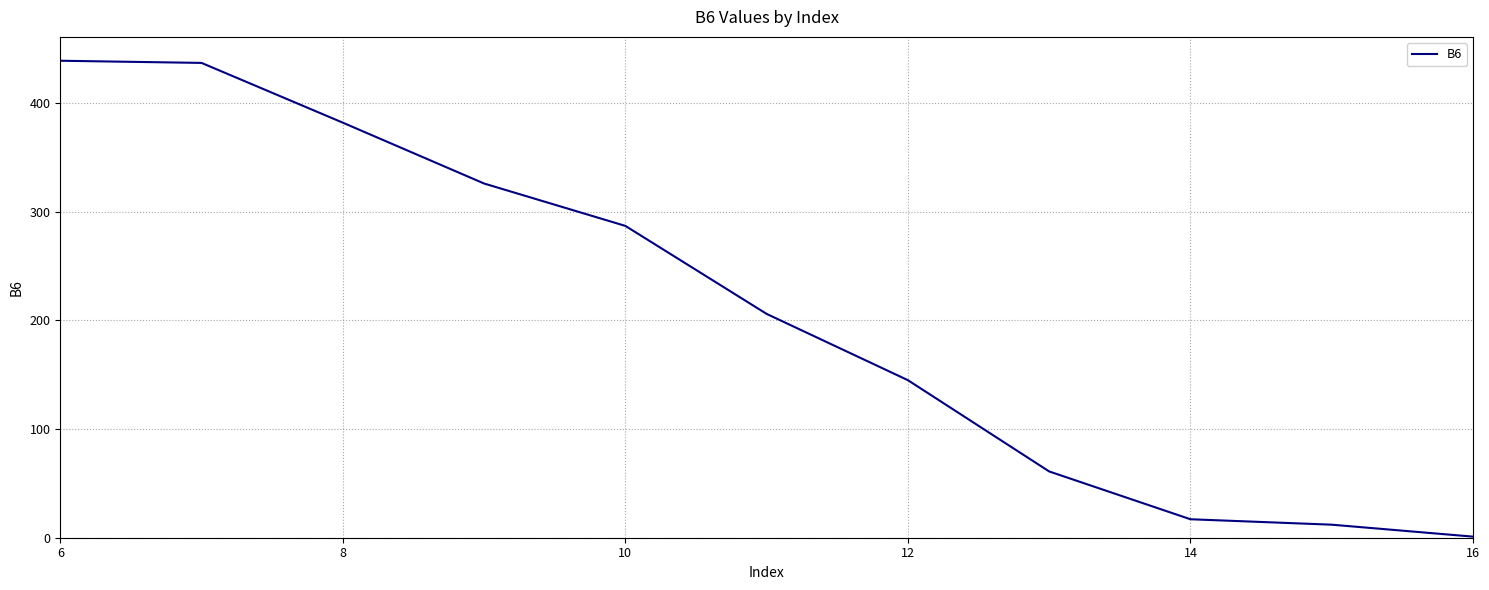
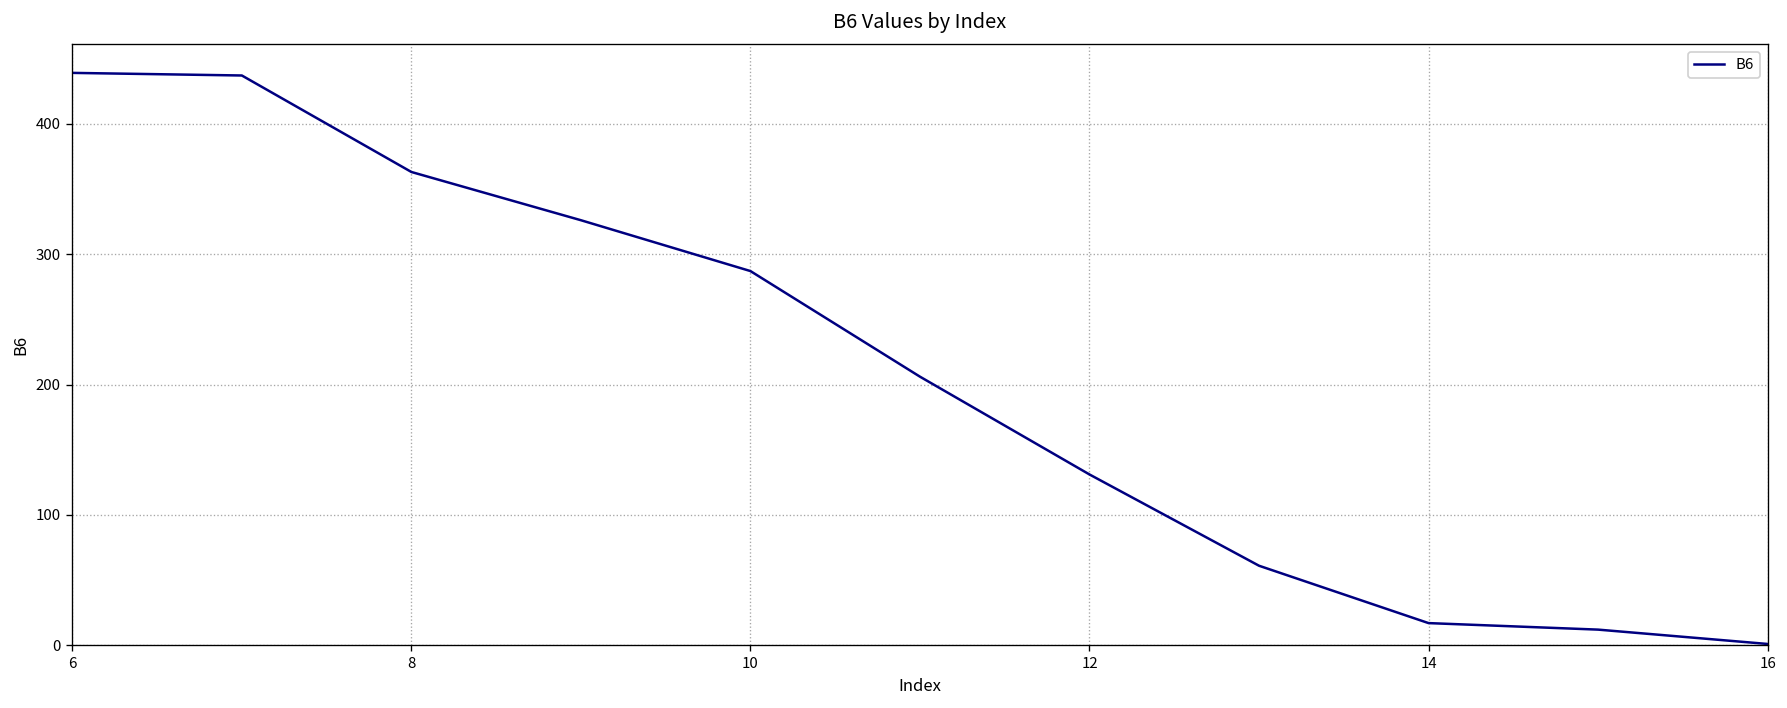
8: 382 -> 363
12: 145 -> 131
